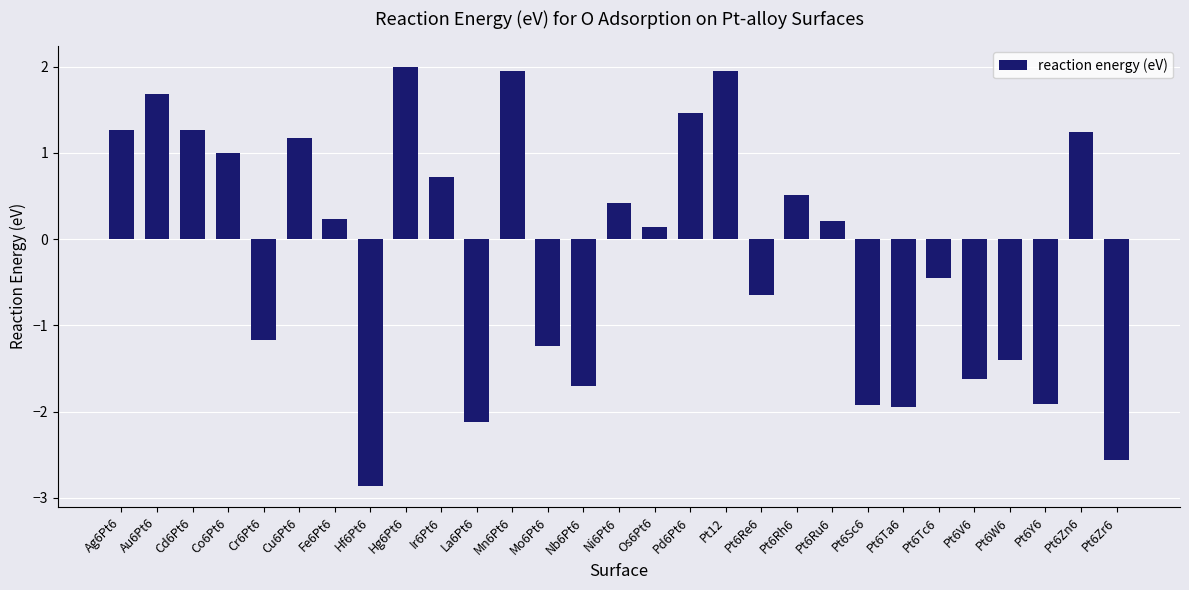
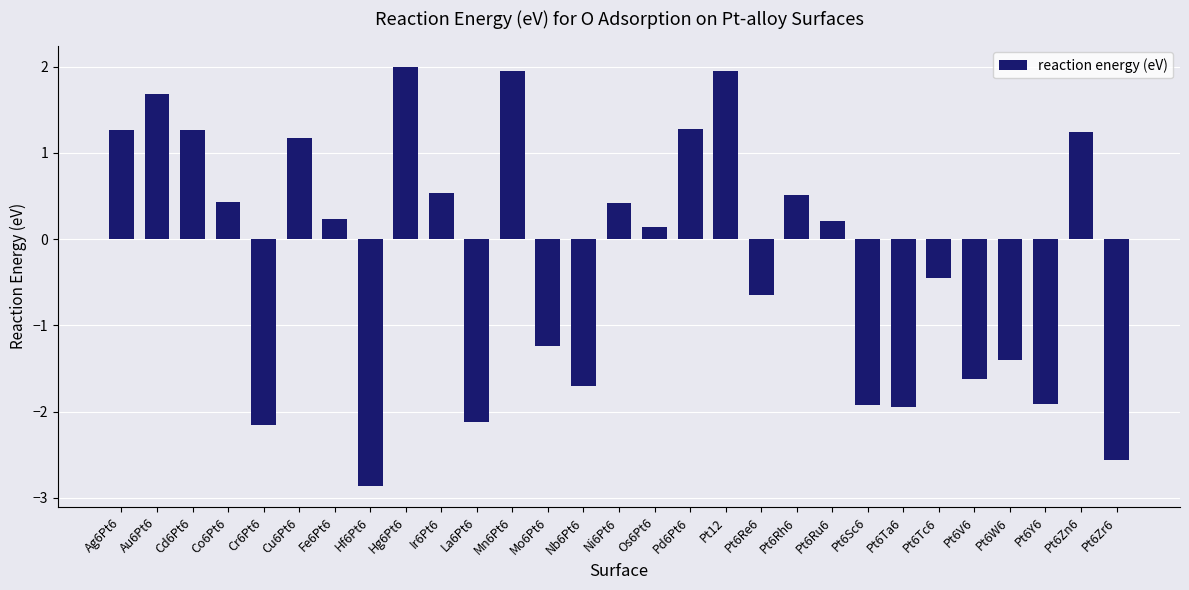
Co6Pt6: 1.0 -> 0.4
Cr6Pt6: -1.2 -> -2.2
Ir6Pt6: 0.7 -> 0.5
Pd6Pt6: 1.5 -> 1.3
